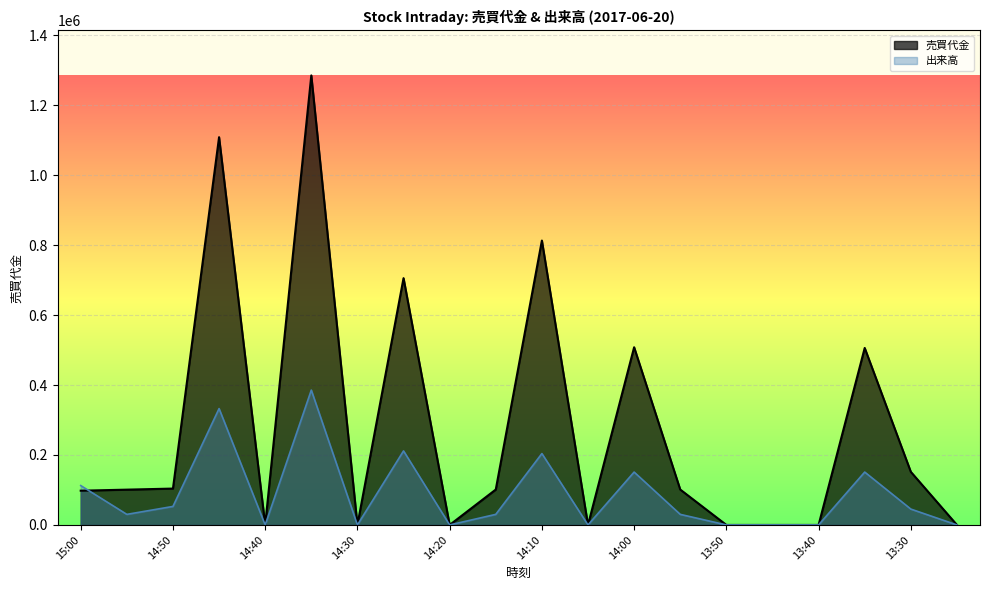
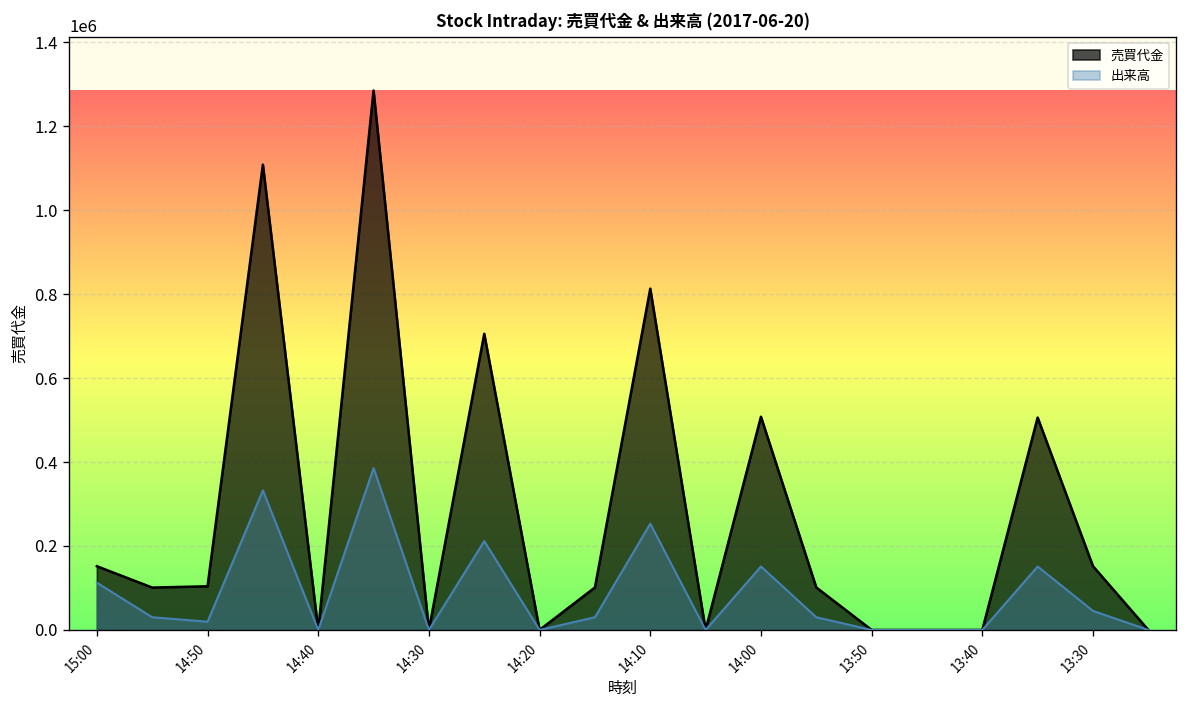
売買代金, 15:00: 100000 -> 150000
出来高, 14:50: 50000 -> 20000
出来高, 14:10: 200000 -> 250000
